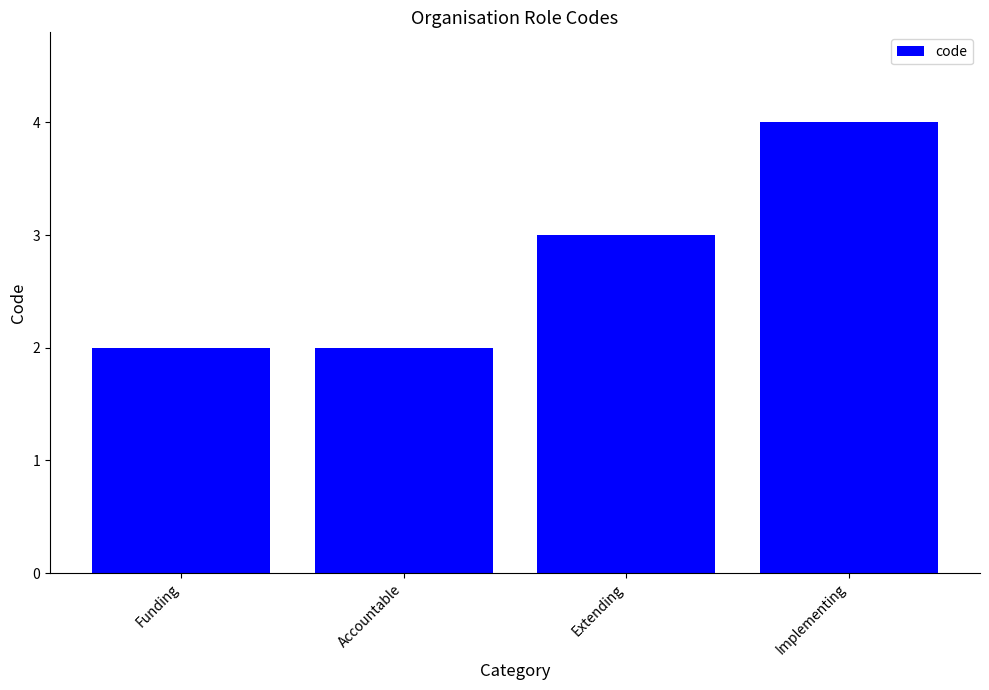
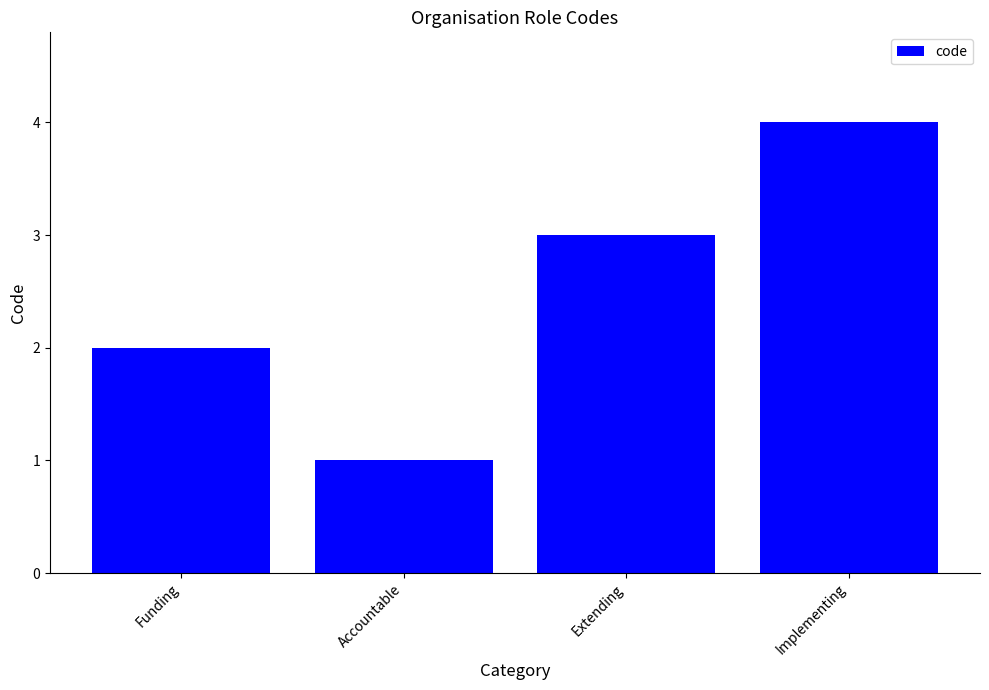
Accountable: 2 -> 1
